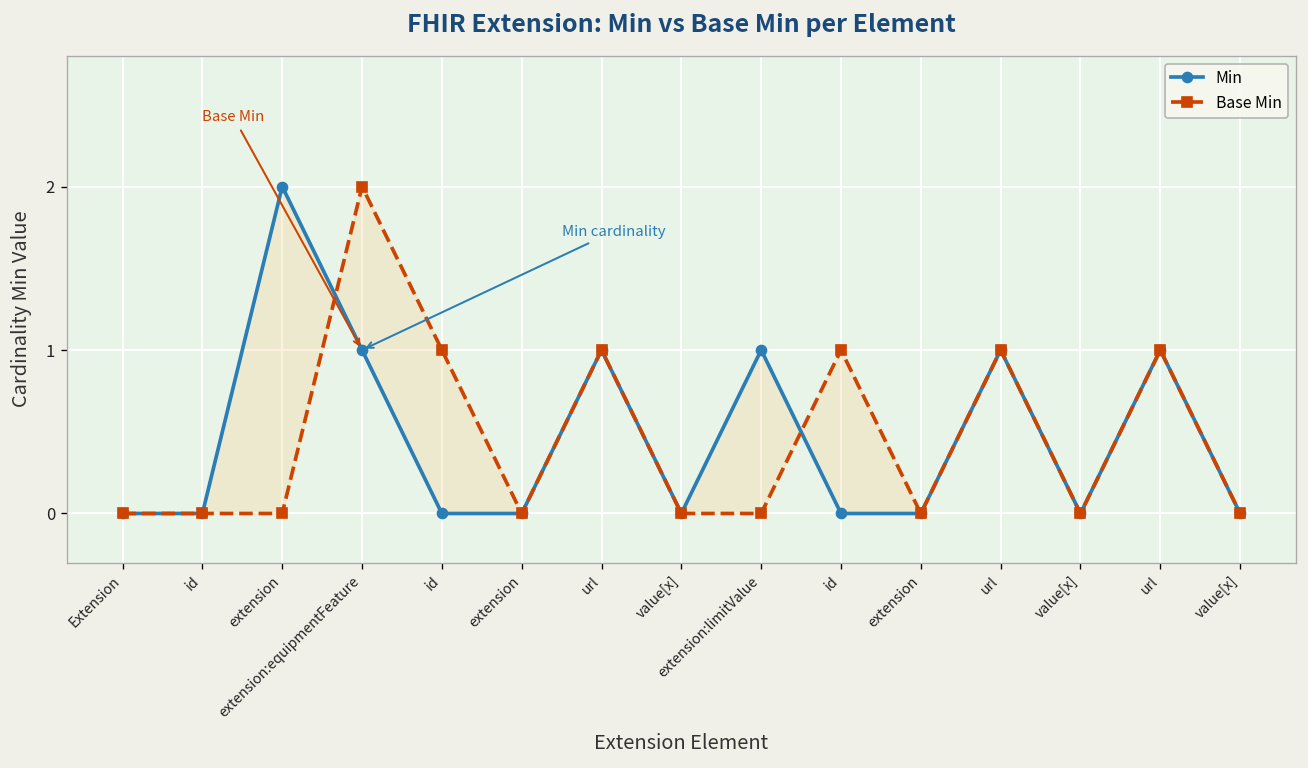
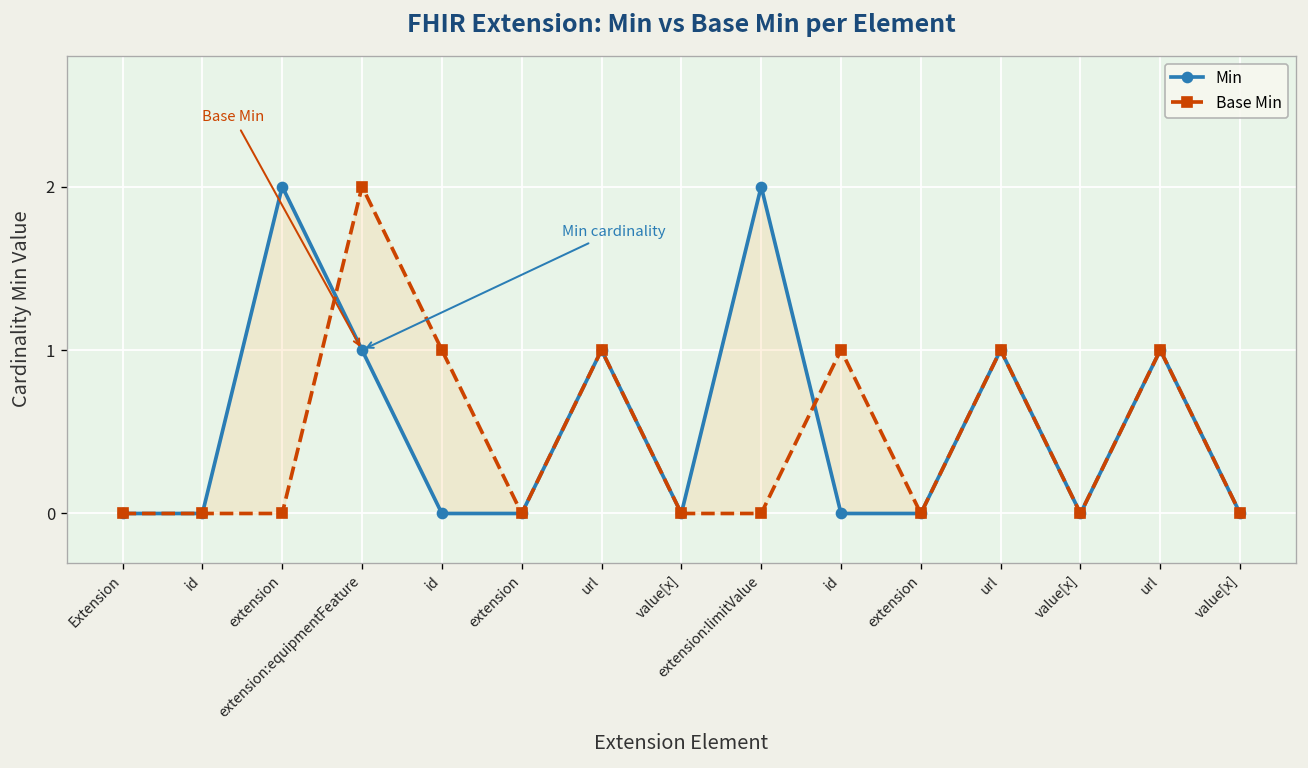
Min, extension:limitValue: 1 -> 2
